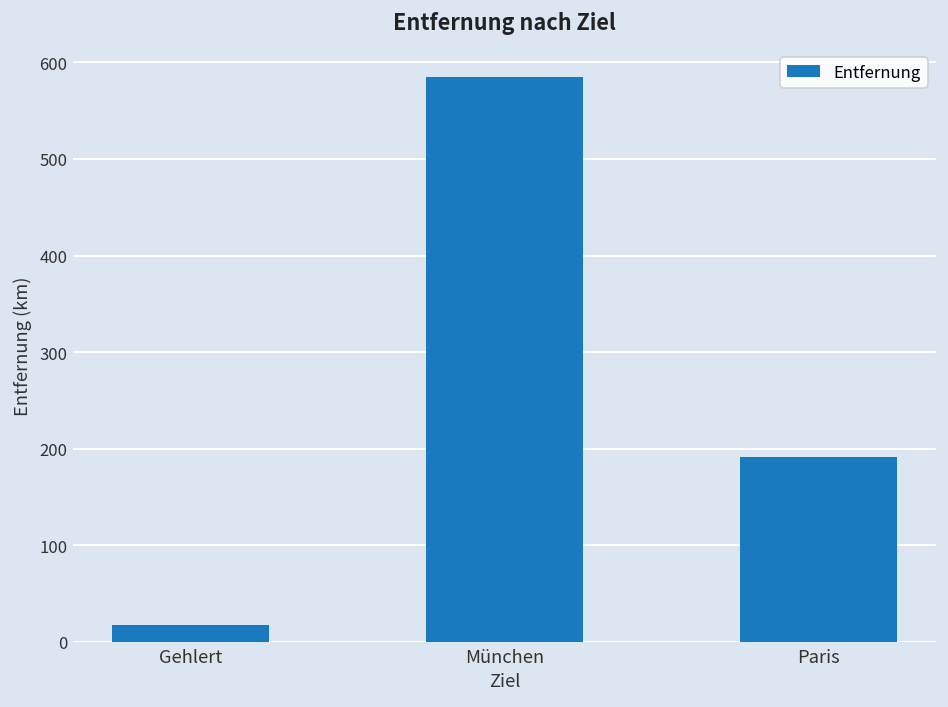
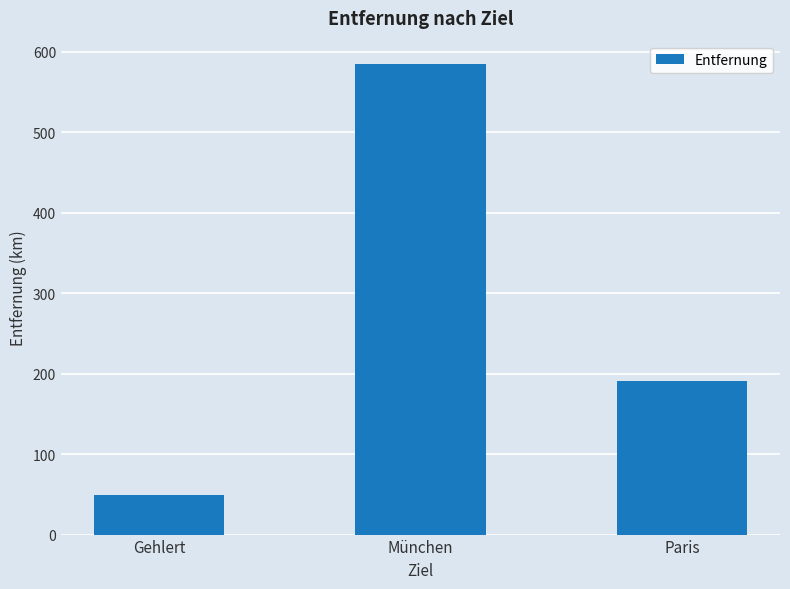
Gehlert: 20 -> 50
